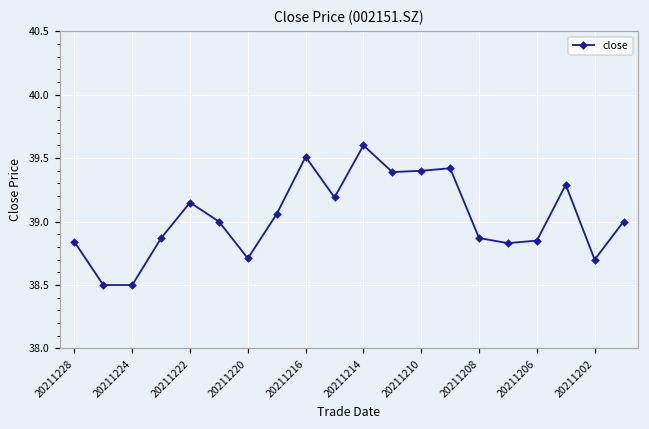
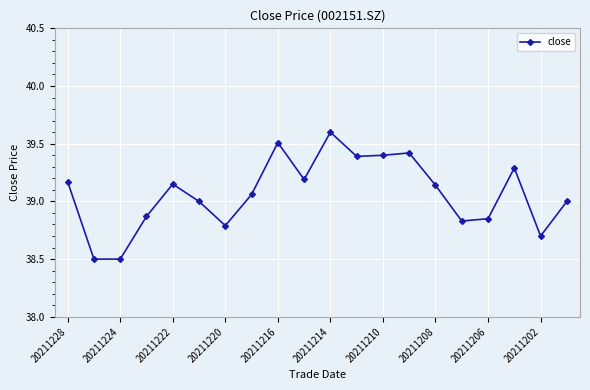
20211228: 38.84 -> 39.17
20211220: 38.71 -> 38.79
20211208: 38.87 -> 39.14
